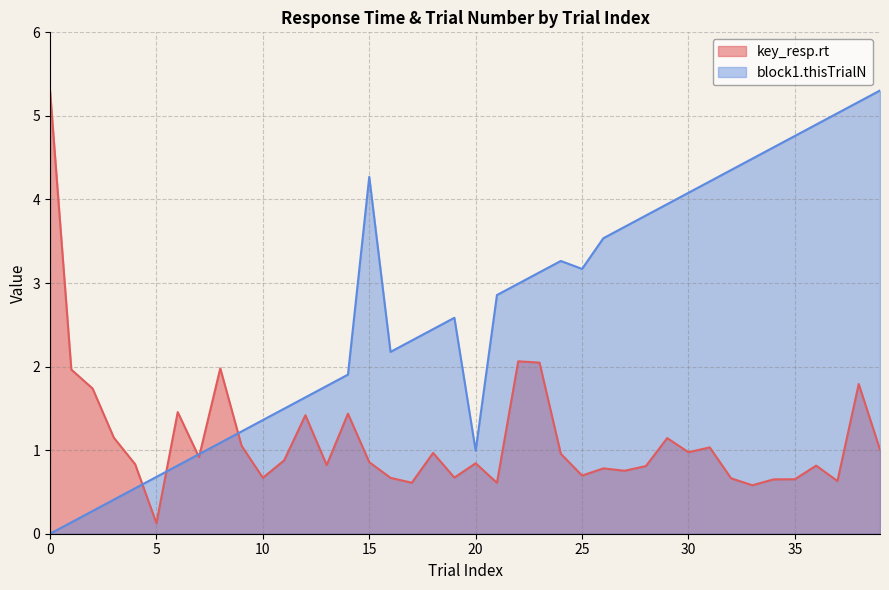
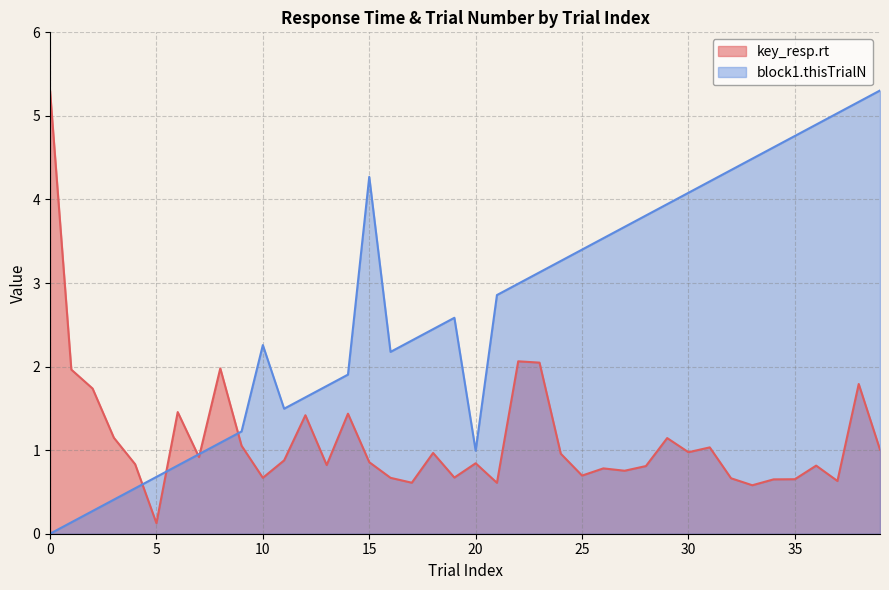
block1.thisTrialN, 10: 1.4 -> 2.3
block1.thisTrialN, 25: 3.2 -> 3.4
